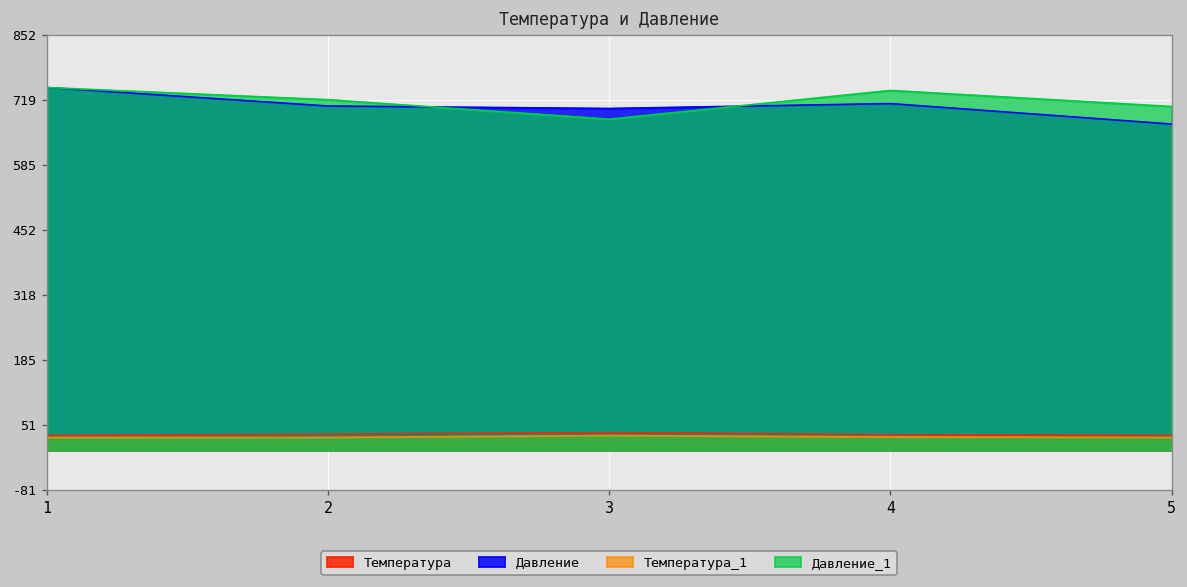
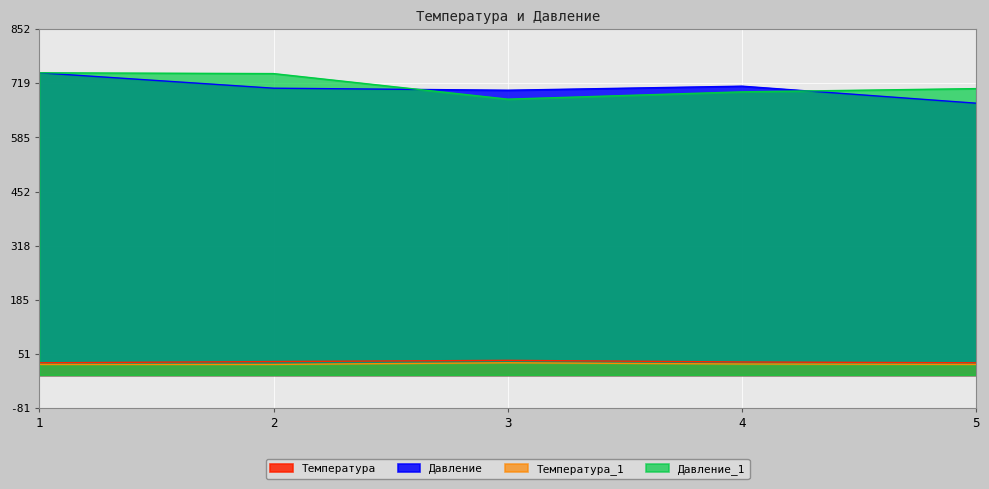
Давление_1, 2: 720 -> 740
Давление_1, 4: 740 -> 700
